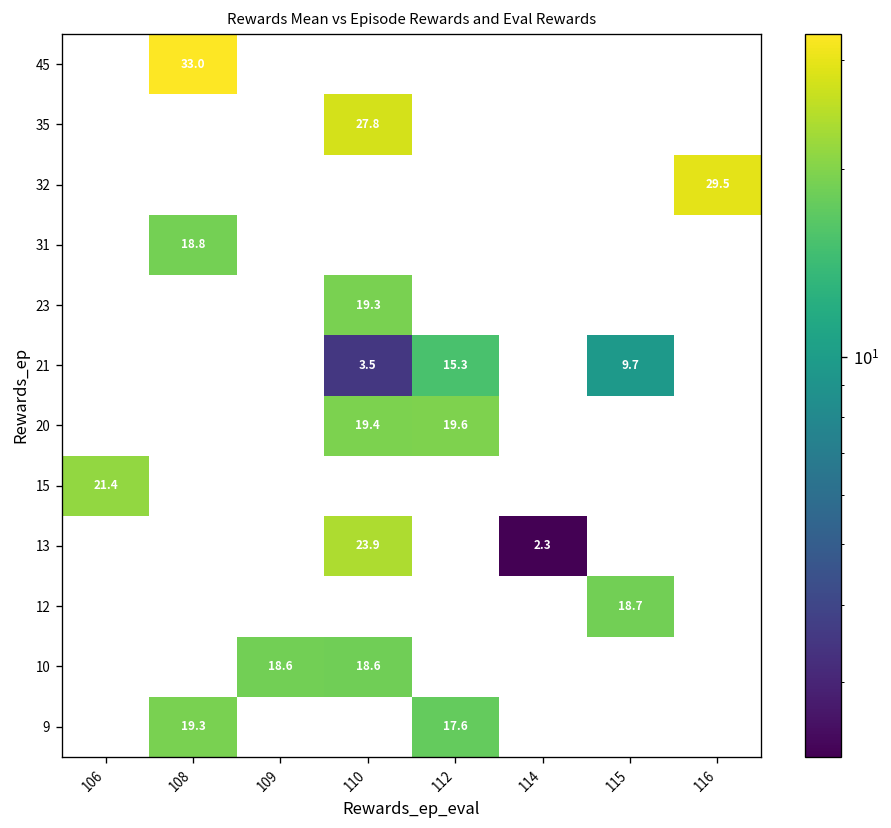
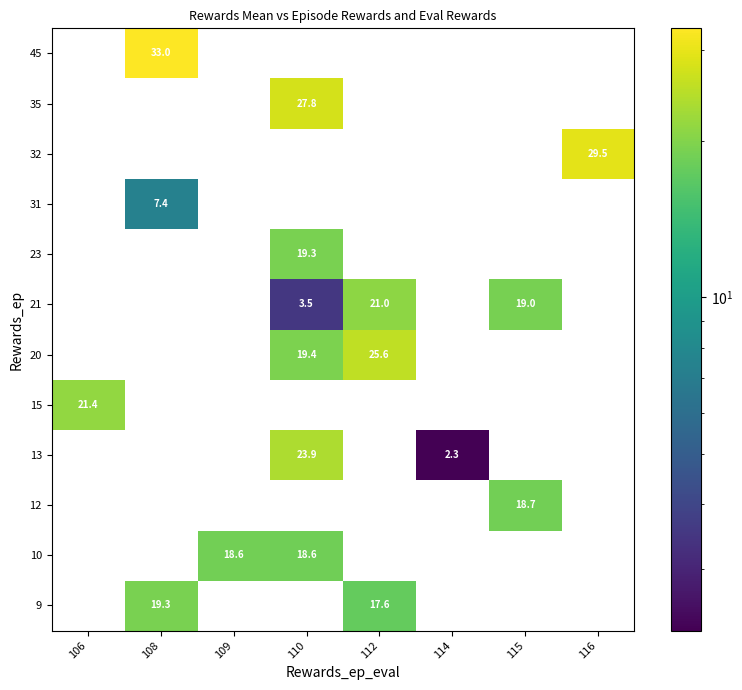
31, 108: 18.8 -> 7.4
21, 112: 15.3 -> 21.0
21, 115: 9.7 -> 19.0
20, 112: 19.6 -> 25.6
